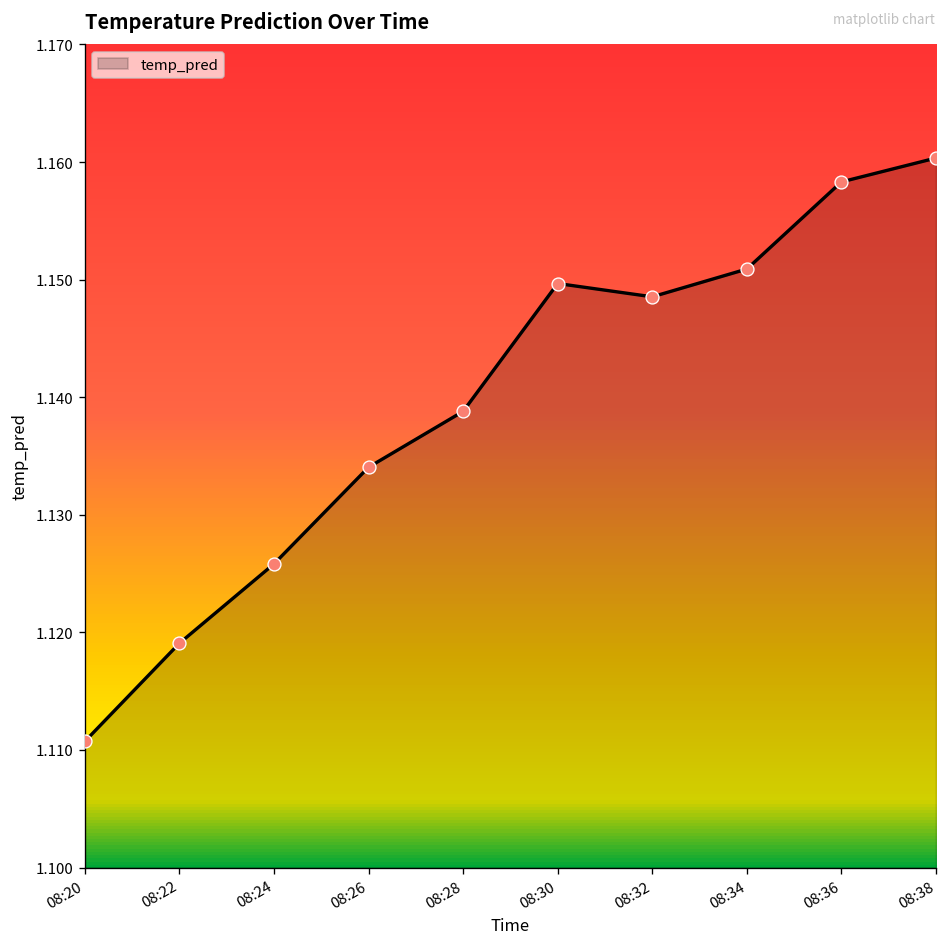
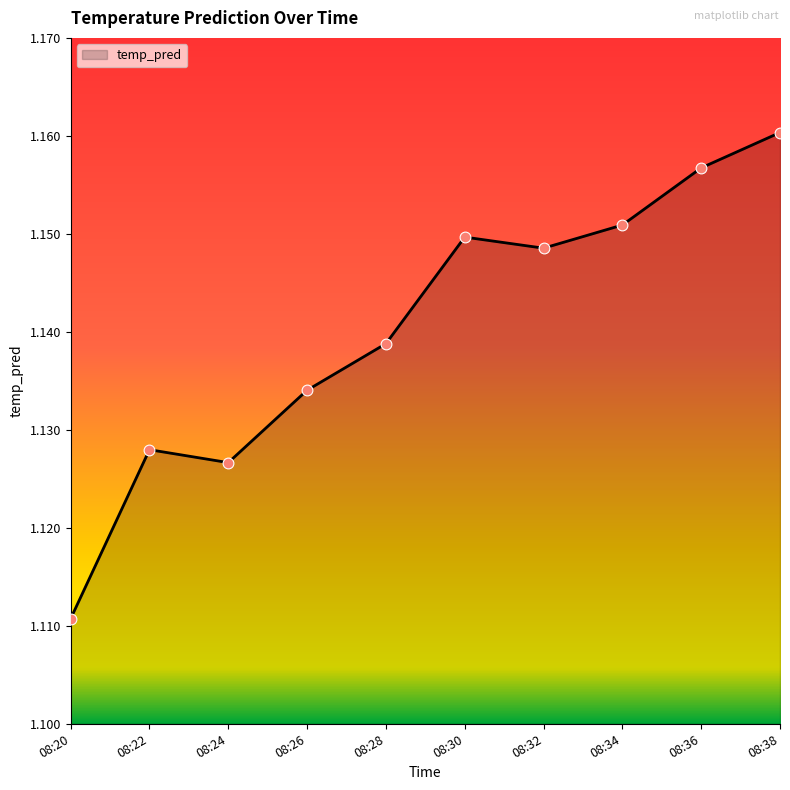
08:22: 1.119 -> 1.128
08:24: 1.126 -> 1.127
08:36: 1.158 -> 1.157
